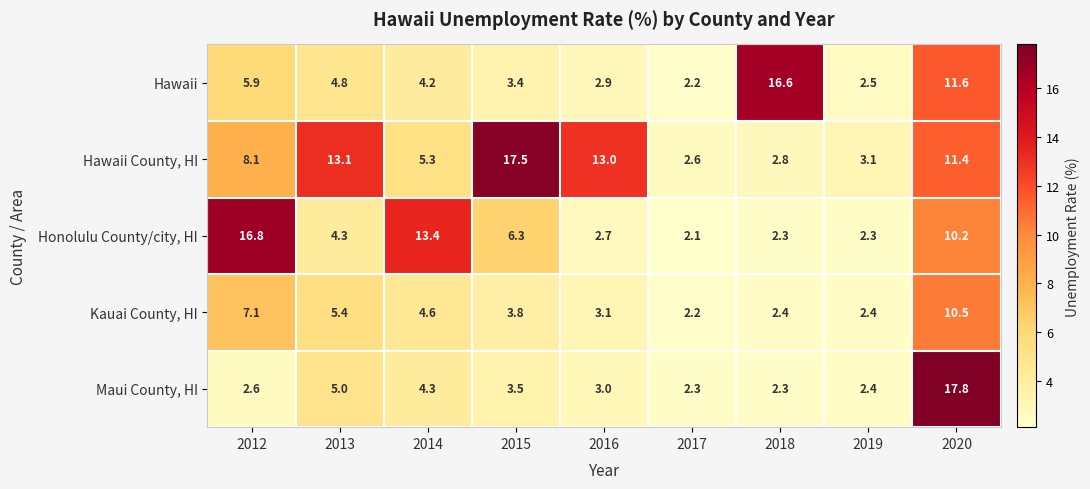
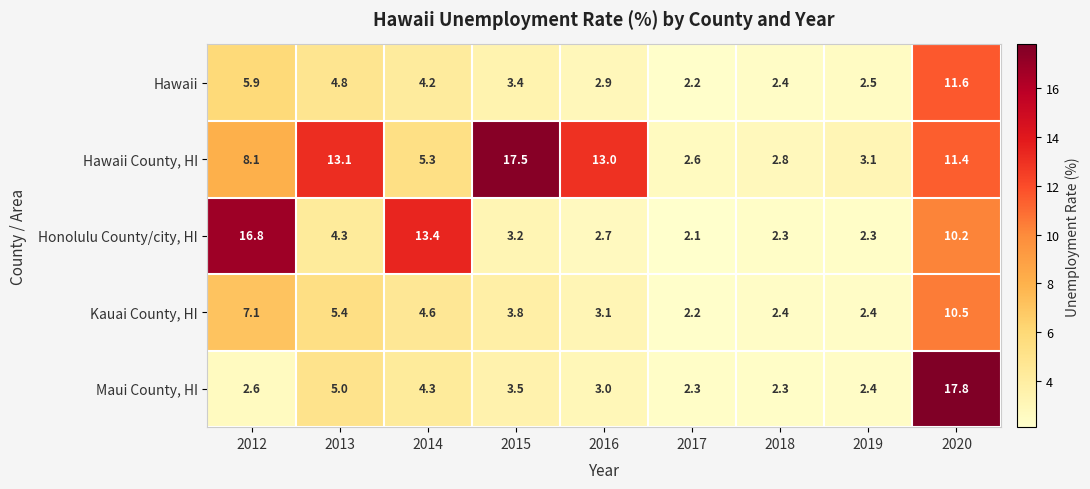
Hawaii, 2018: 16.6 -> 2.4
Honolulu County/city, HI, 2015: 6.3 -> 3.2
